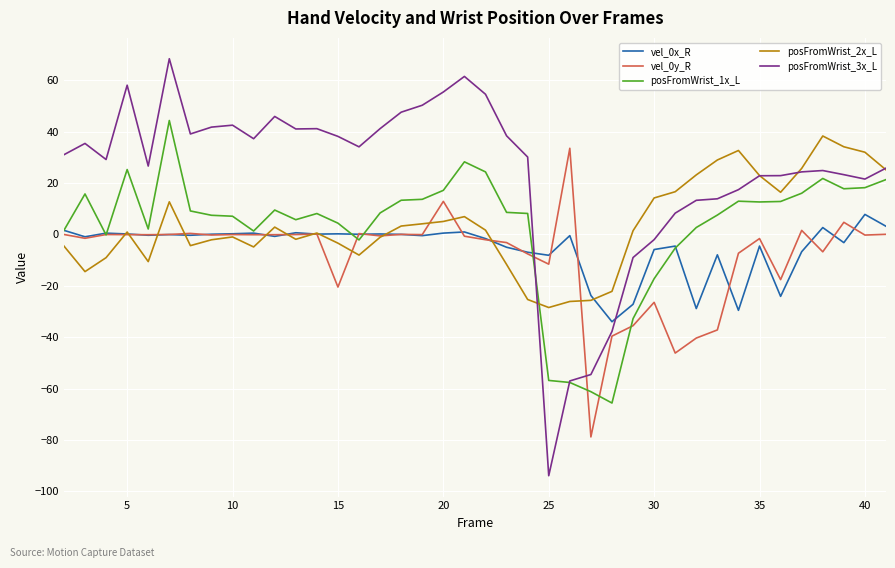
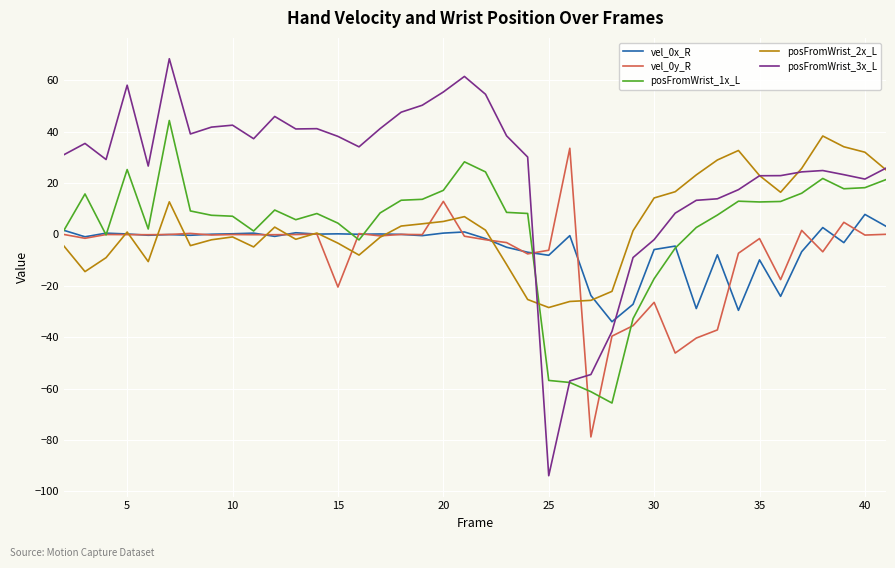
vel_0y_R, 25: -12 -> -6
vel_0x_R, 35: -5 -> -10
